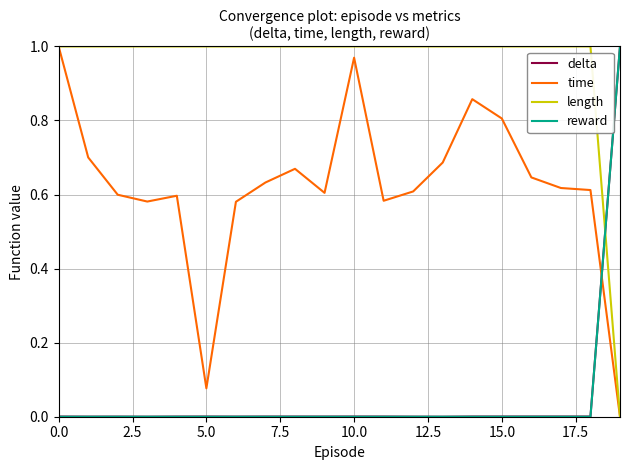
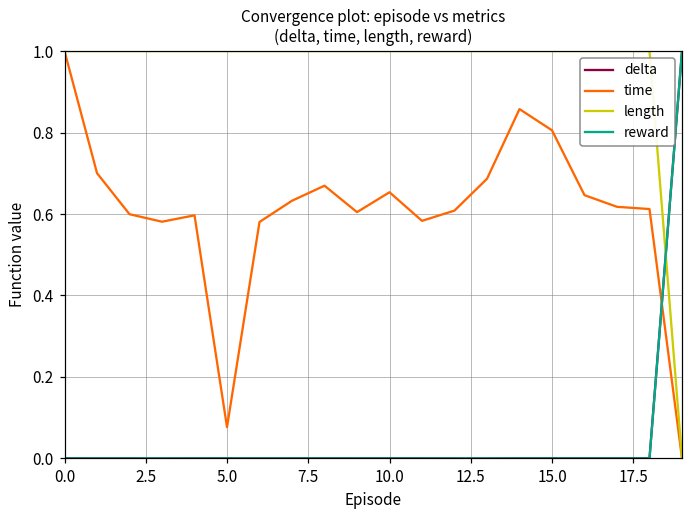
time, 10.0: 0.97 -> 0.65
